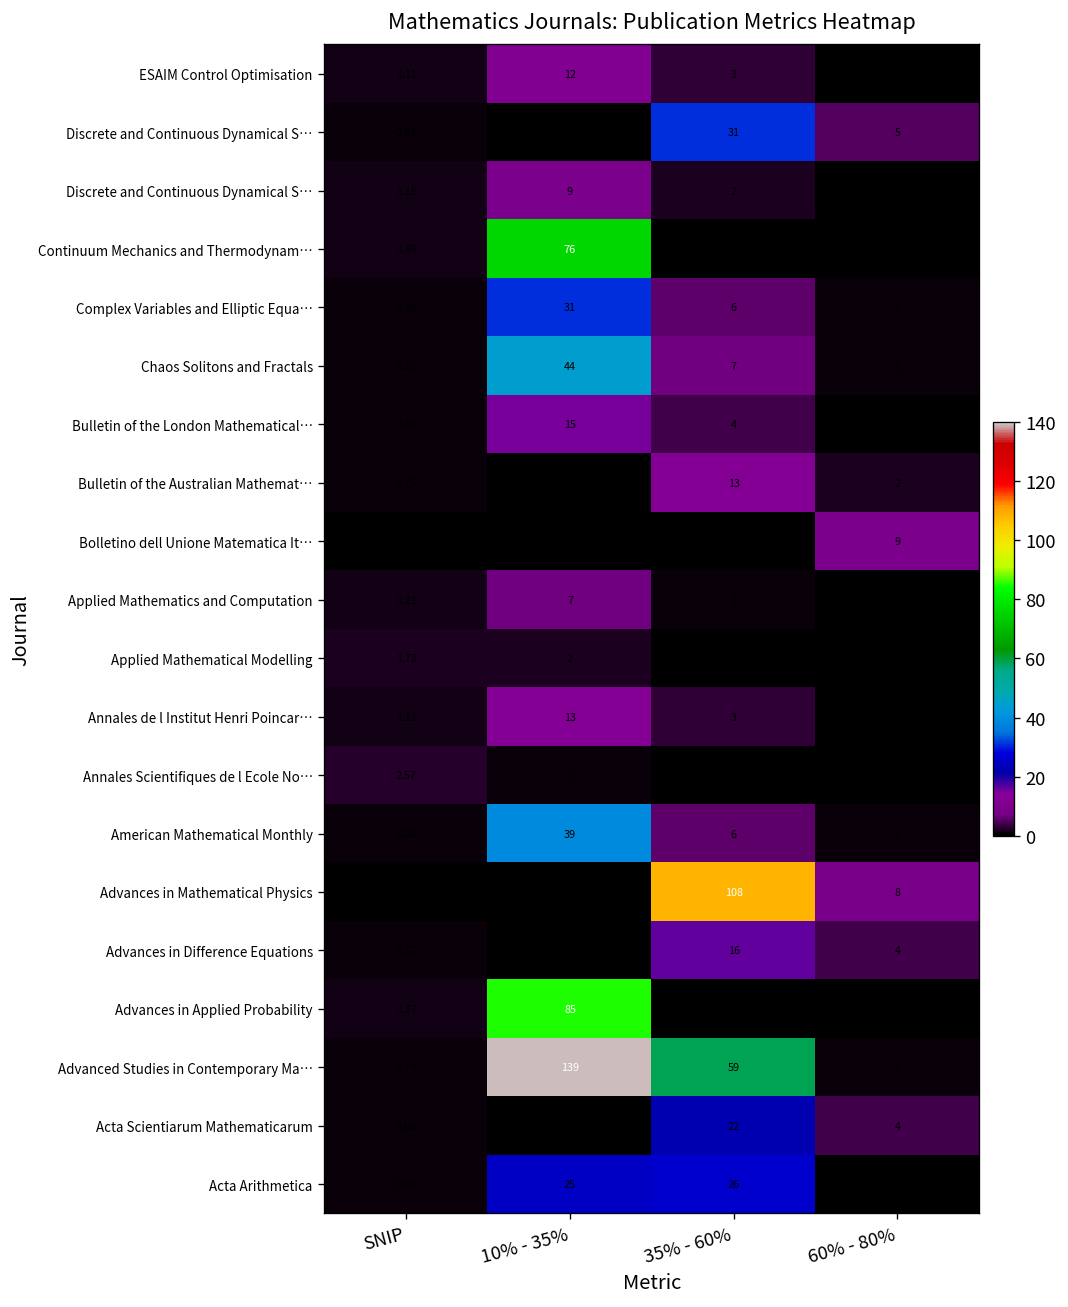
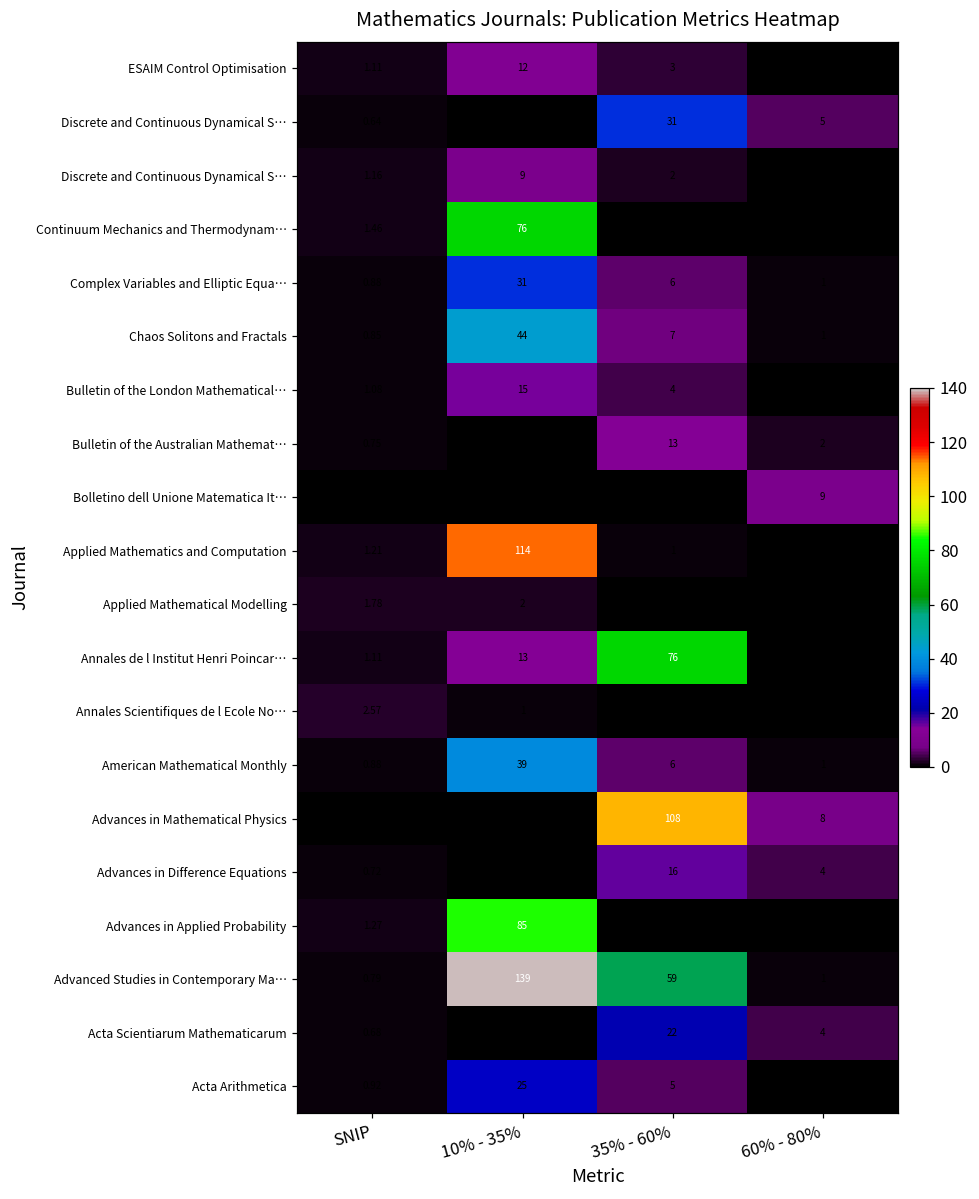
Applied Mathematics and Computation, 10% - 35%: 7 -> 114
Annales de l Institut Henri Poincar…, 35% - 60%: 3 -> 76
Acta Arithmetica, 35% - 60%: 26 -> 5
